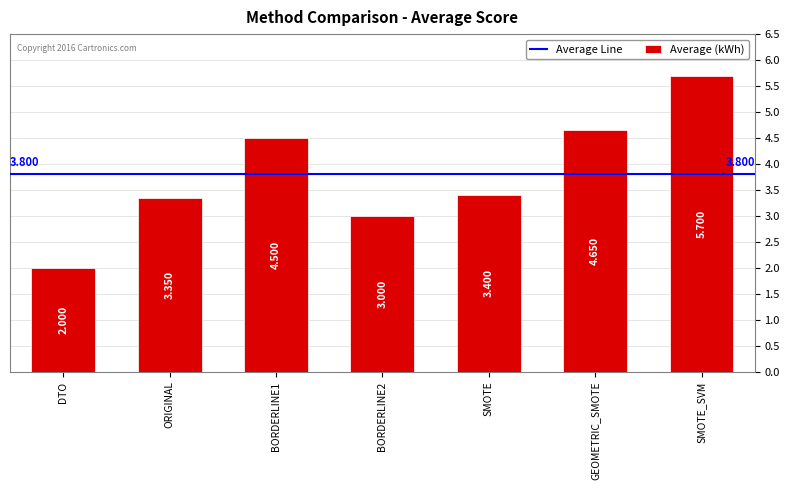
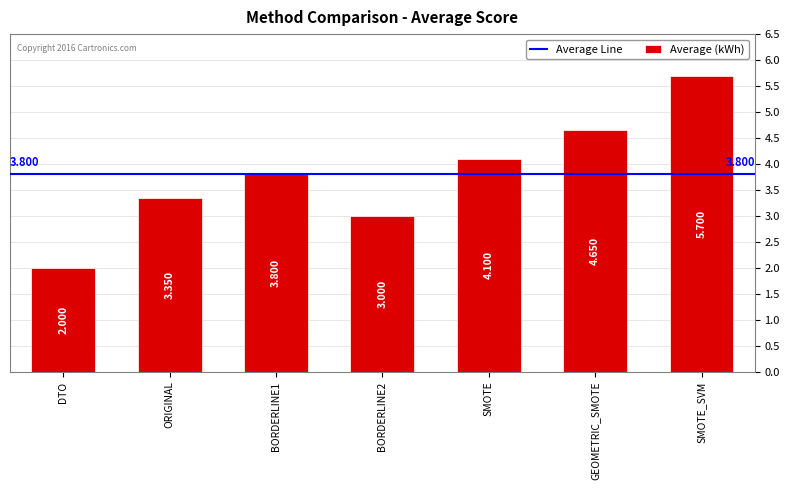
BORDERLINE1: 4.500 -> 3.800
SMOTE: 3.400 -> 4.100
